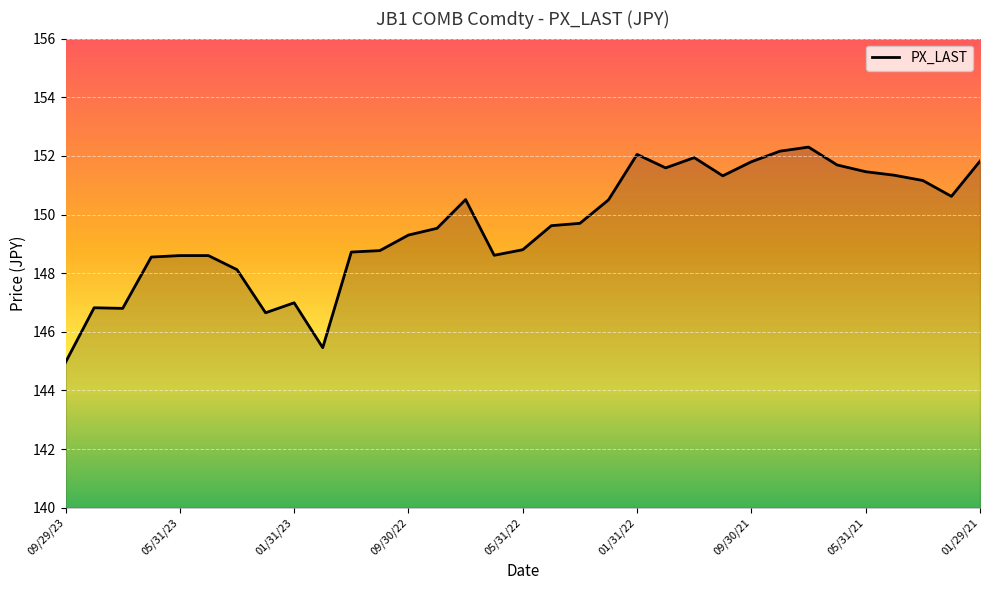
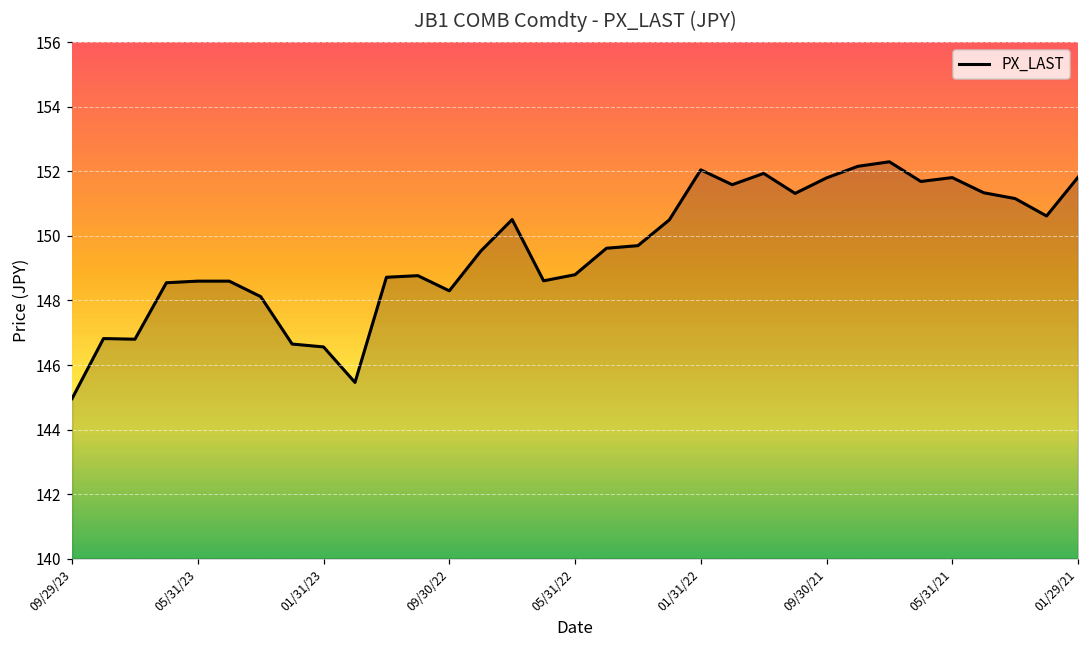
01/31/23: 147.0 -> 146.6
09/30/22: 149.3 -> 148.3
05/31/21: 151.5 -> 151.8
